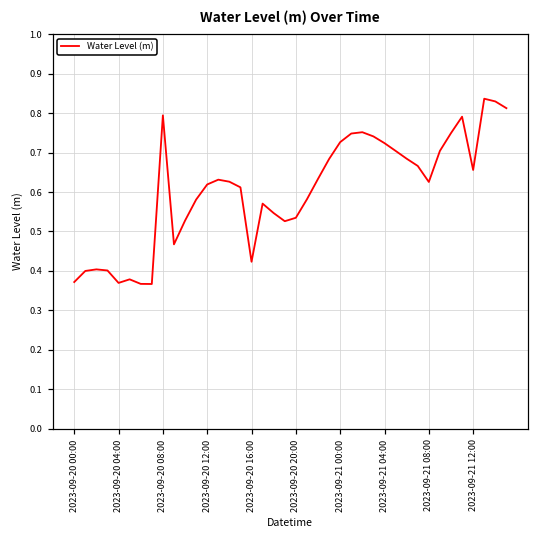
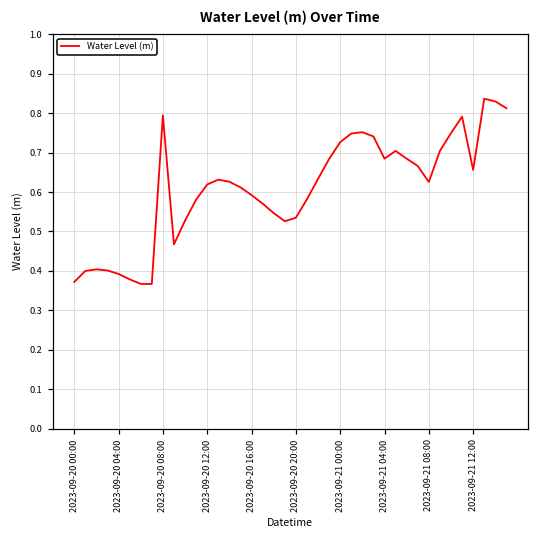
2023-09-20 04:00: 0.37 -> 0.39
2023-09-20 16:00: 0.42 -> 0.59
2023-09-21 04:00: 0.72 -> 0.68
